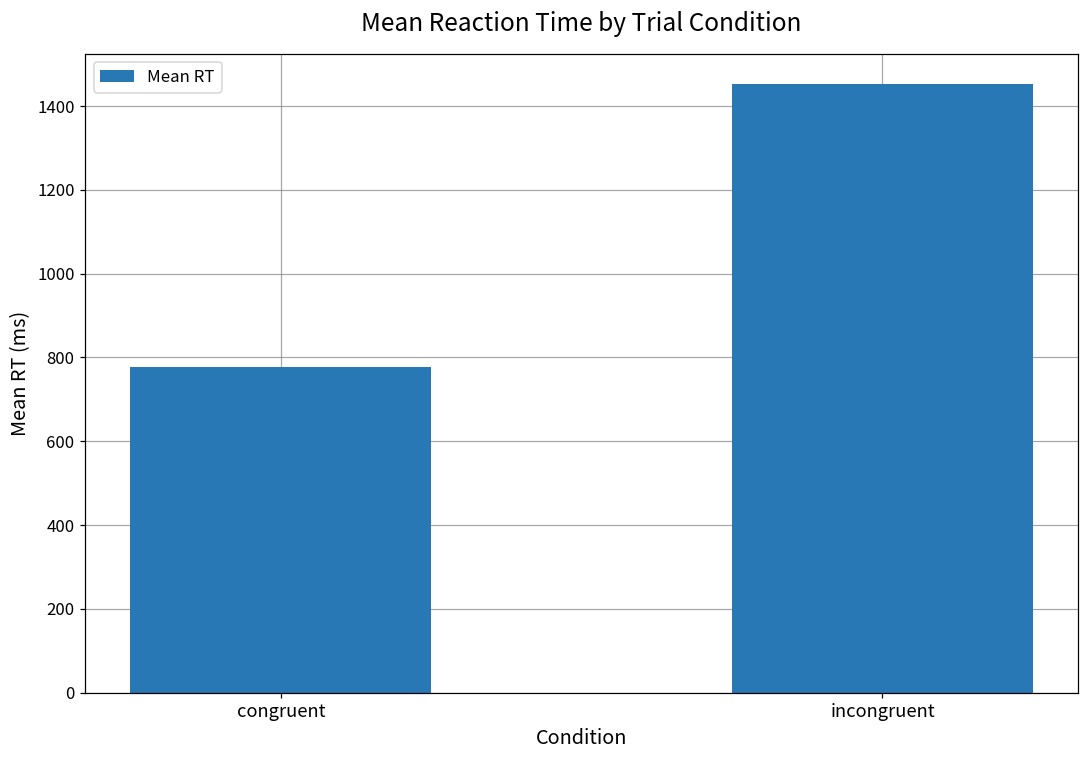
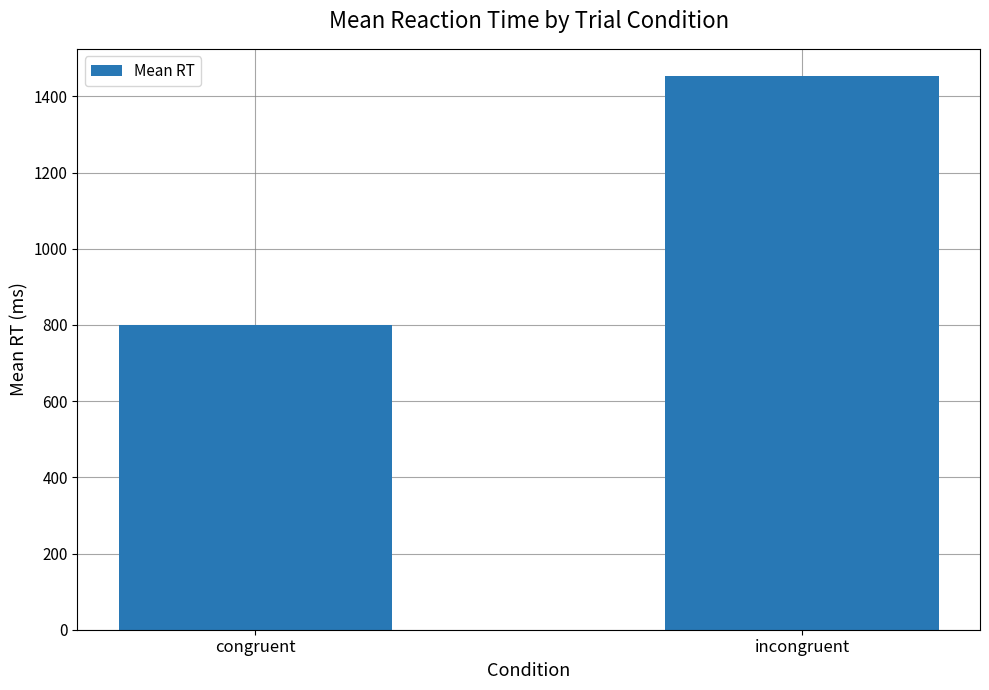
congruent: 780 -> 800
